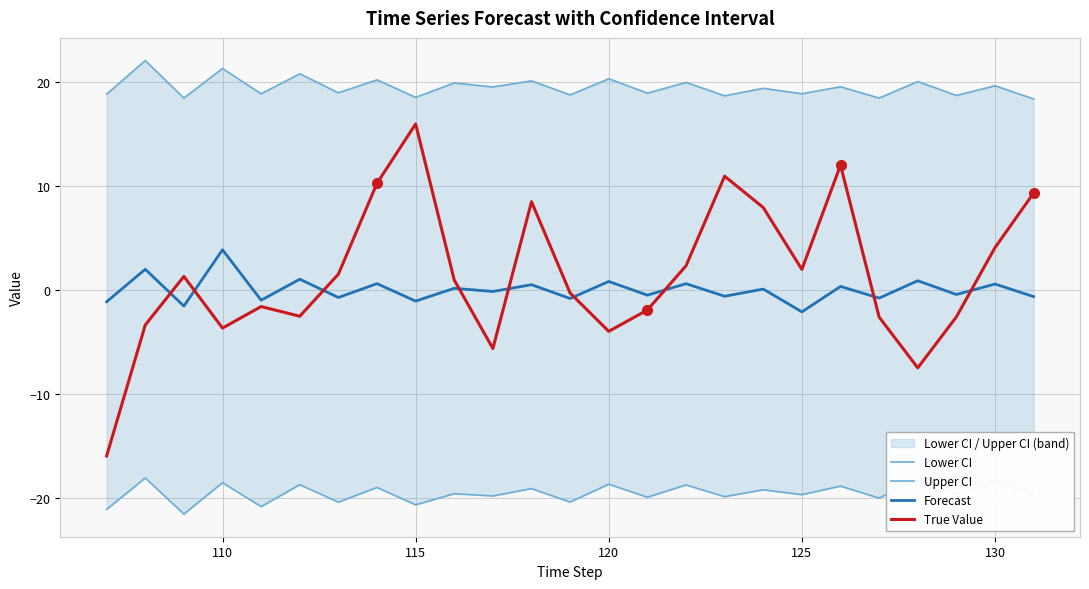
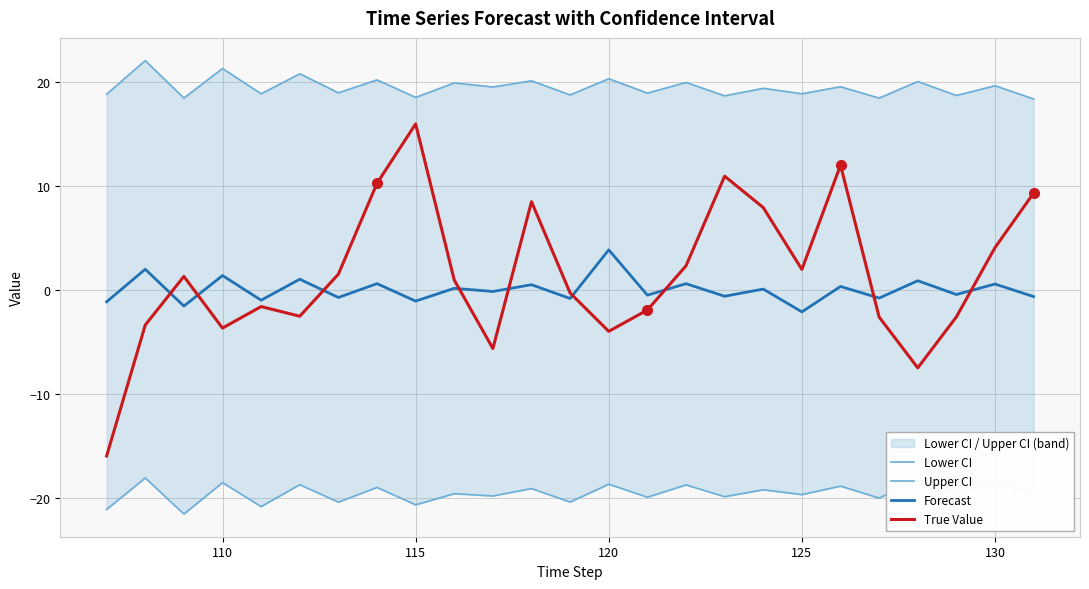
Forecast, 110: 3.8 -> 1.4
Forecast, 120: 0.8 -> 3.8
